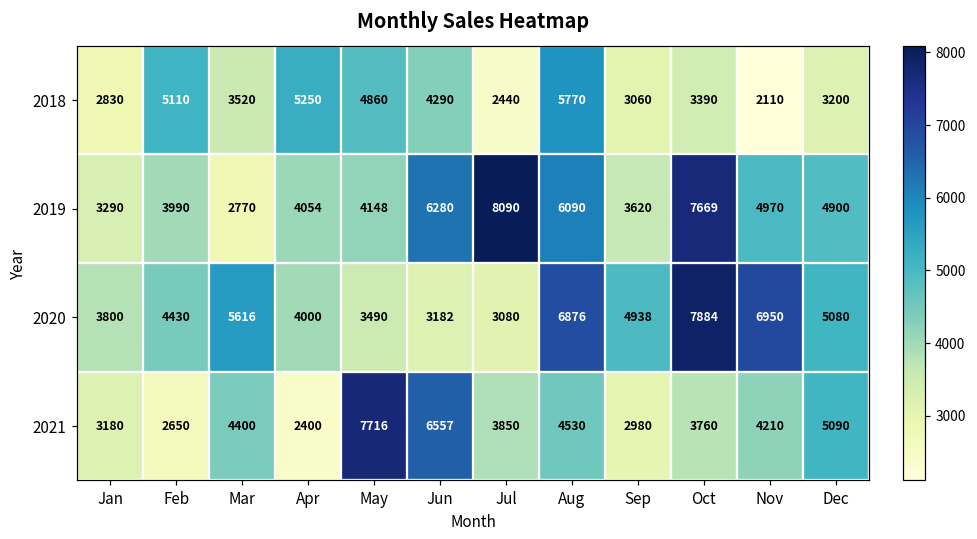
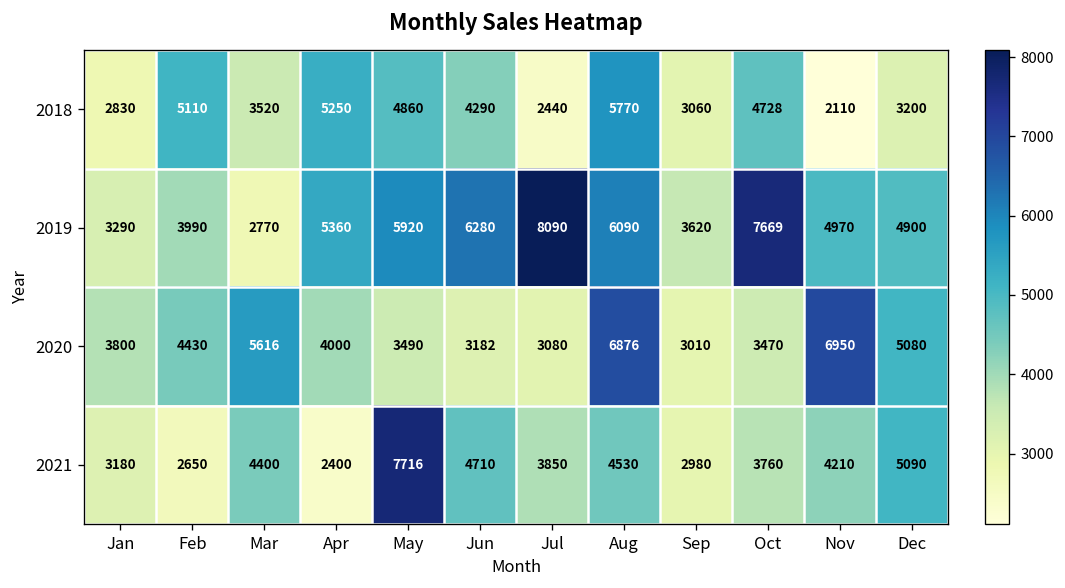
2018, Oct: 3390 -> 4728
2019, Apr: 4054 -> 5360
2019, May: 4148 -> 5920
2020, Sep: 4938 -> 3010
2020, Oct: 7884 -> 3470
2021, Jun: 6557 -> 4710
